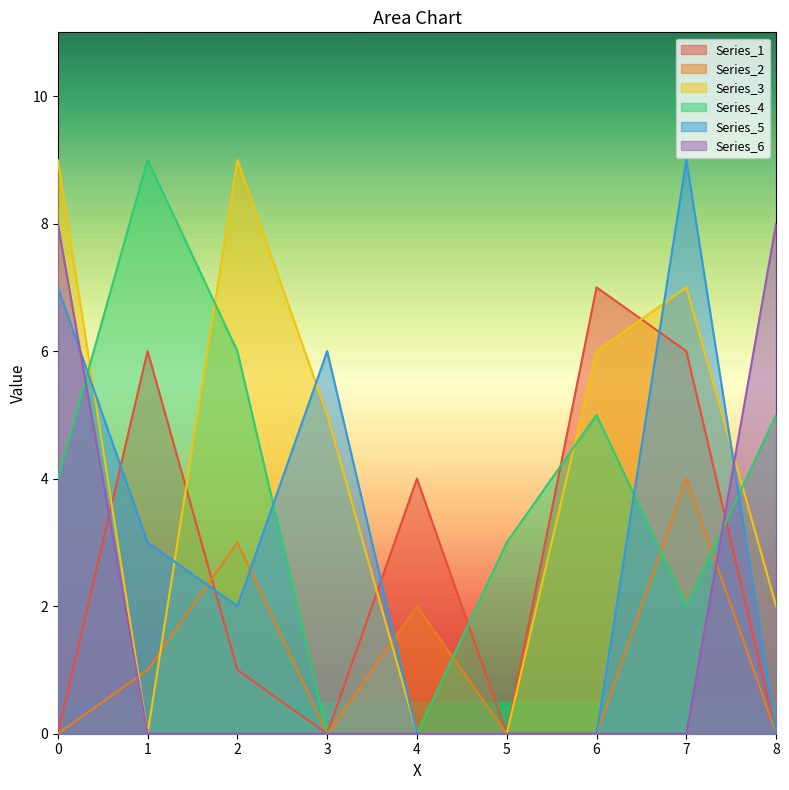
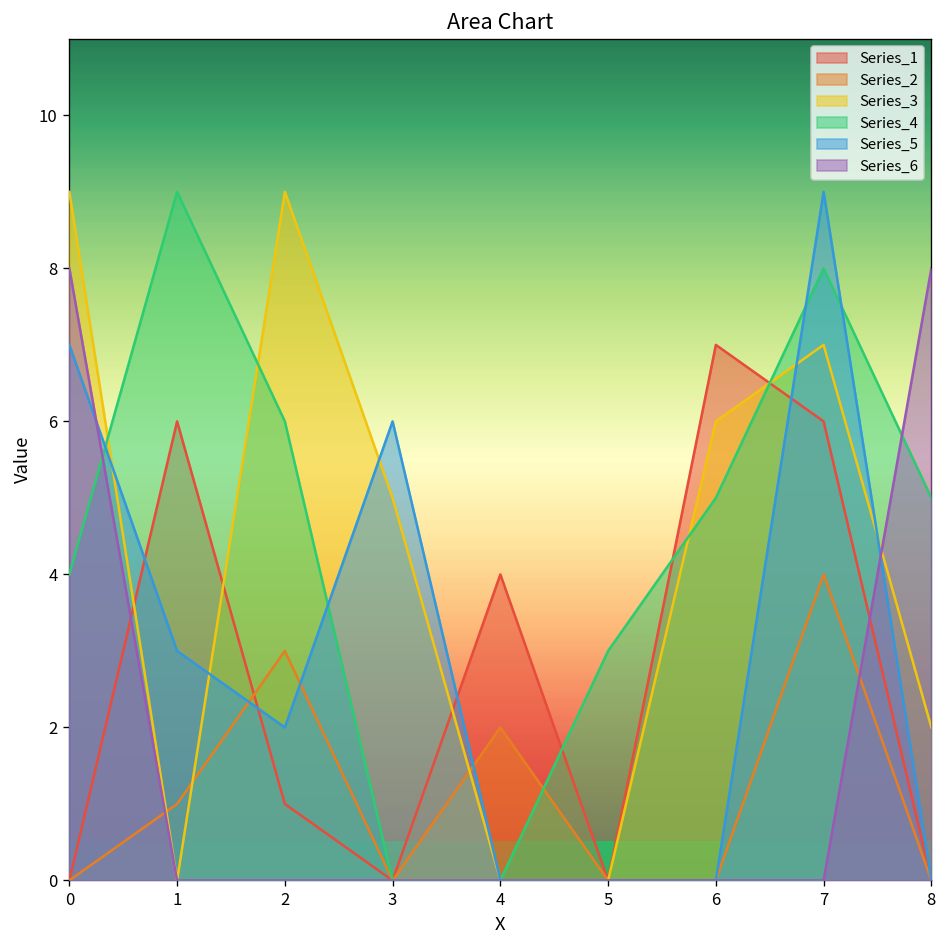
Series_4, 7: 2 -> 8
